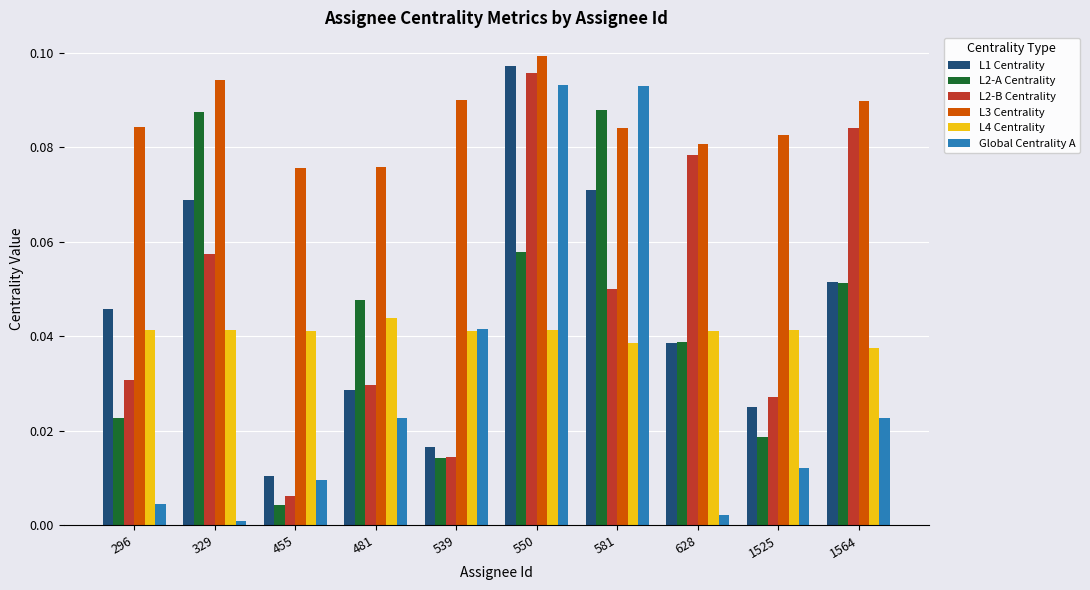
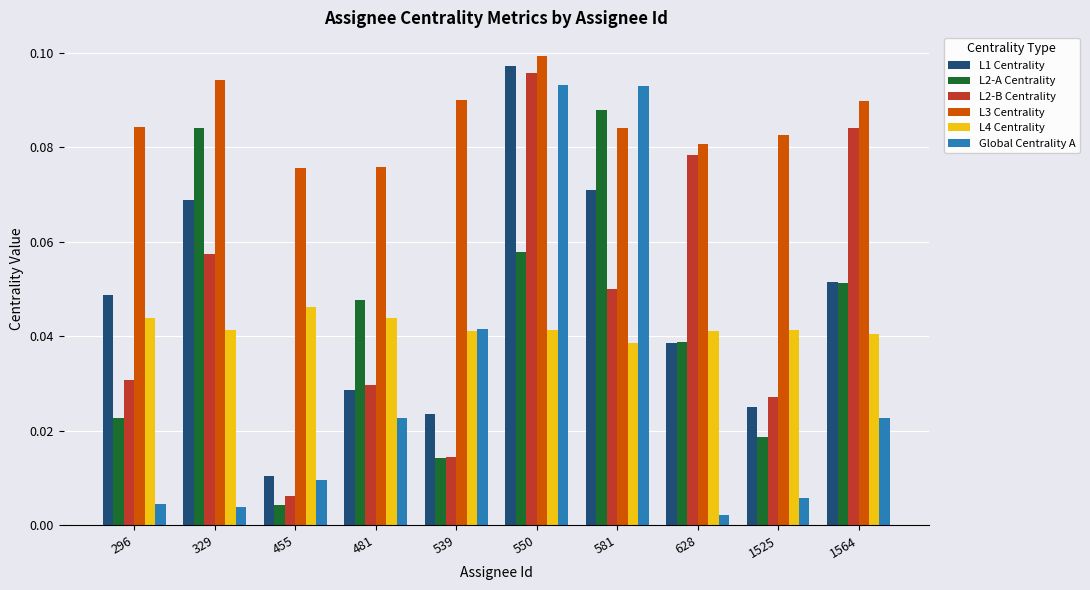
L1 Centrality, 296: 0.046 -> 0.049
L4 Centrality, 296: 0.041 -> 0.044
L2-A Centrality, 329: 0.088 -> 0.084
Global Centrality A, 329: 0.001 -> 0.004
L4 Centrality, 455: 0.041 -> 0.046
L1 Centrality, 539: 0.017 -> 0.024
Global Centrality A, 1525: 0.012 -> 0.006
L4 Centrality, 1564: 0.038 -> 0.041
